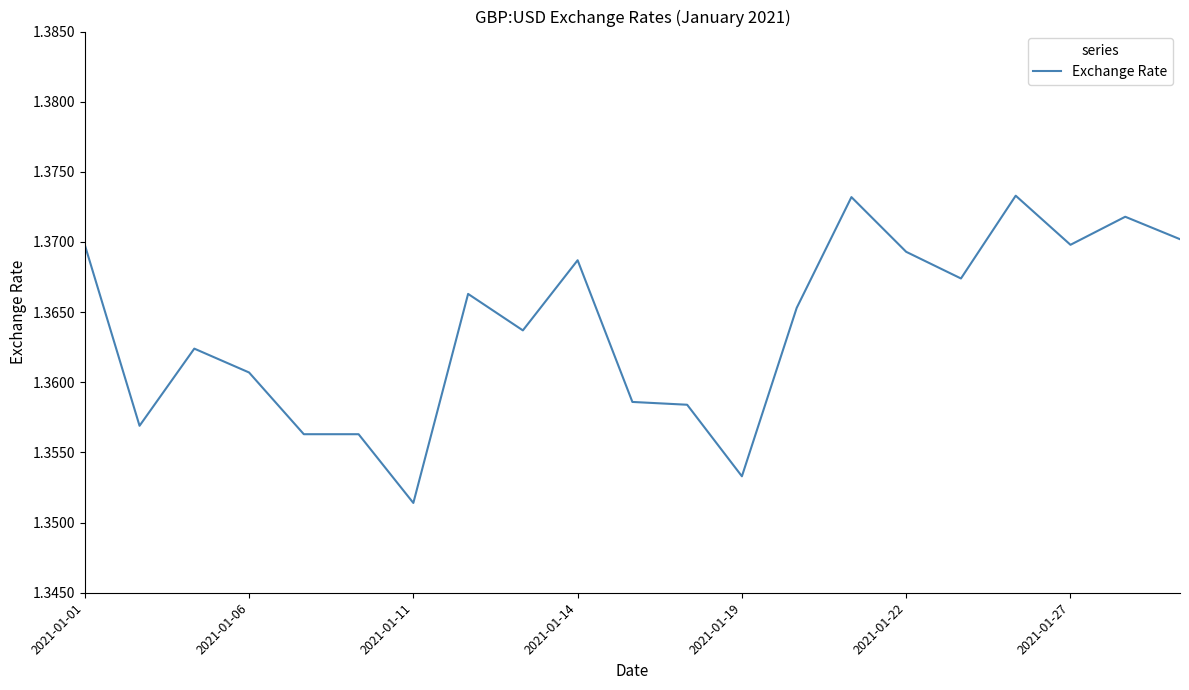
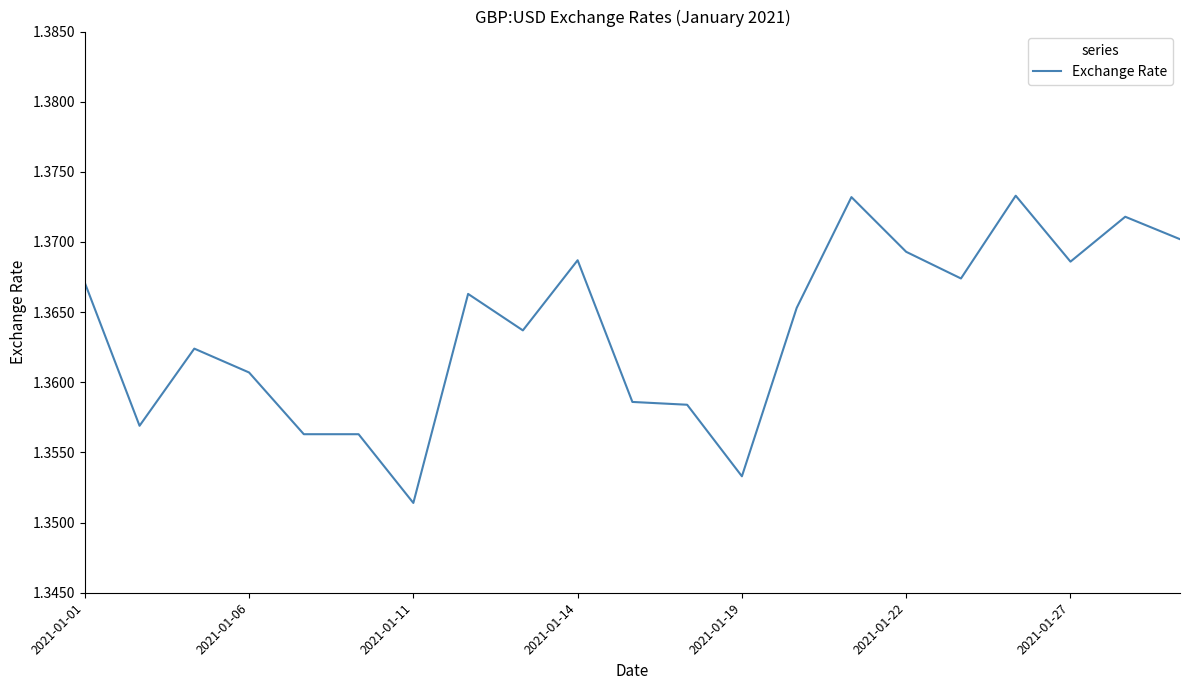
2021-01-01: 1.3698 -> 1.3671
2021-01-27: 1.3698 -> 1.3686
